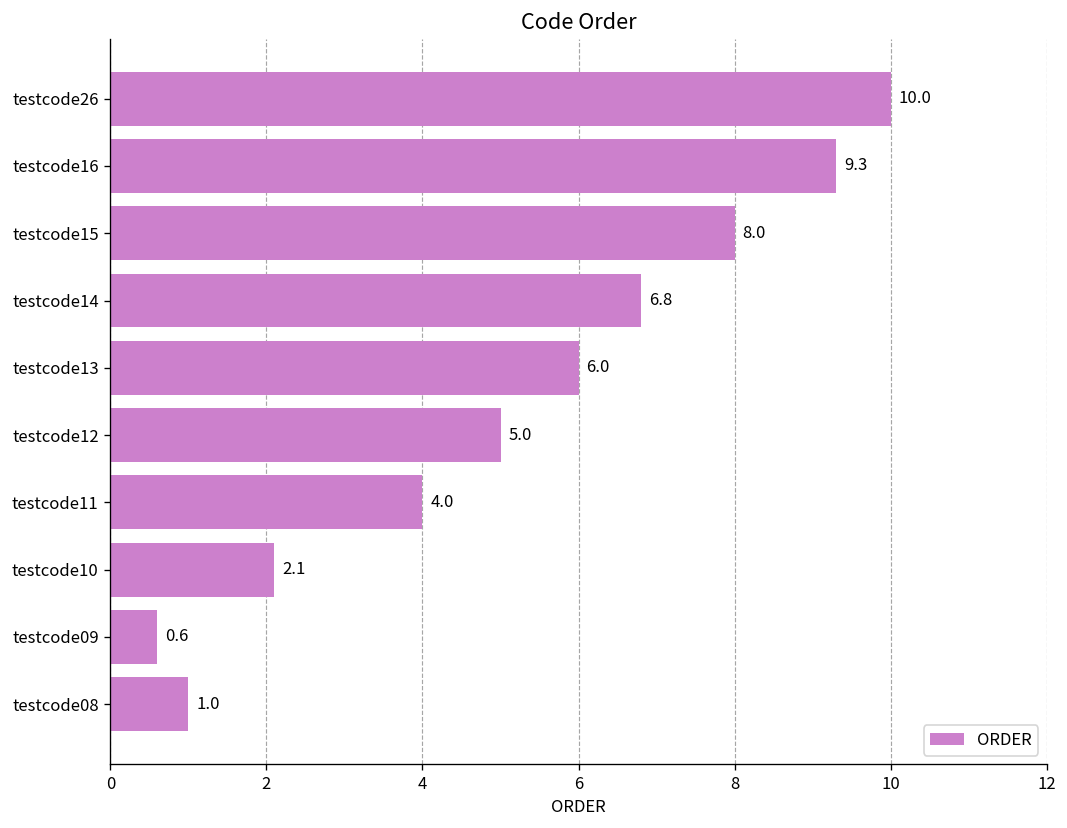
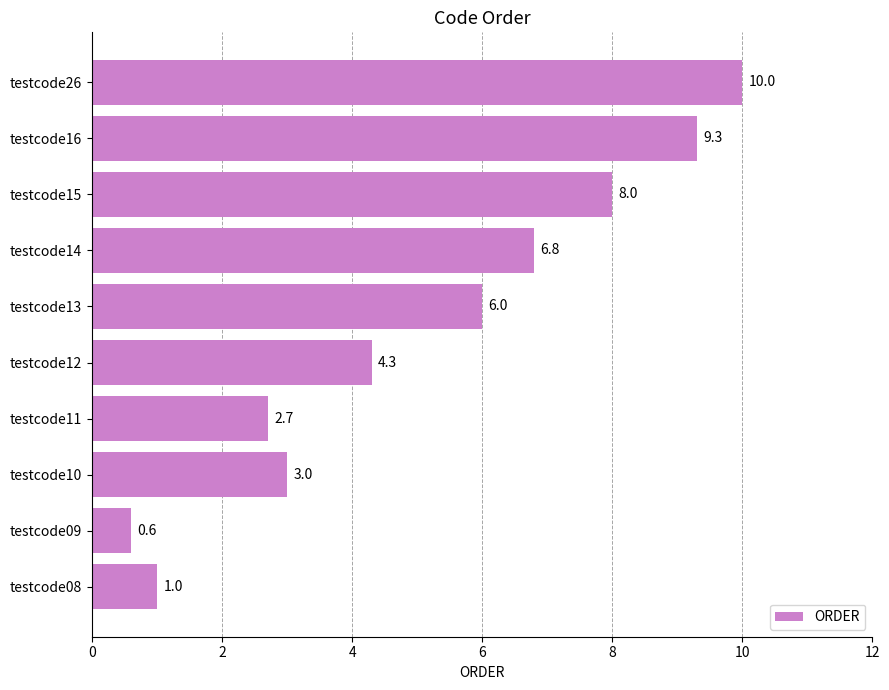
testcode12: 5.0 -> 4.3
testcode11: 4.0 -> 2.7
testcode10: 2.1 -> 3.0
